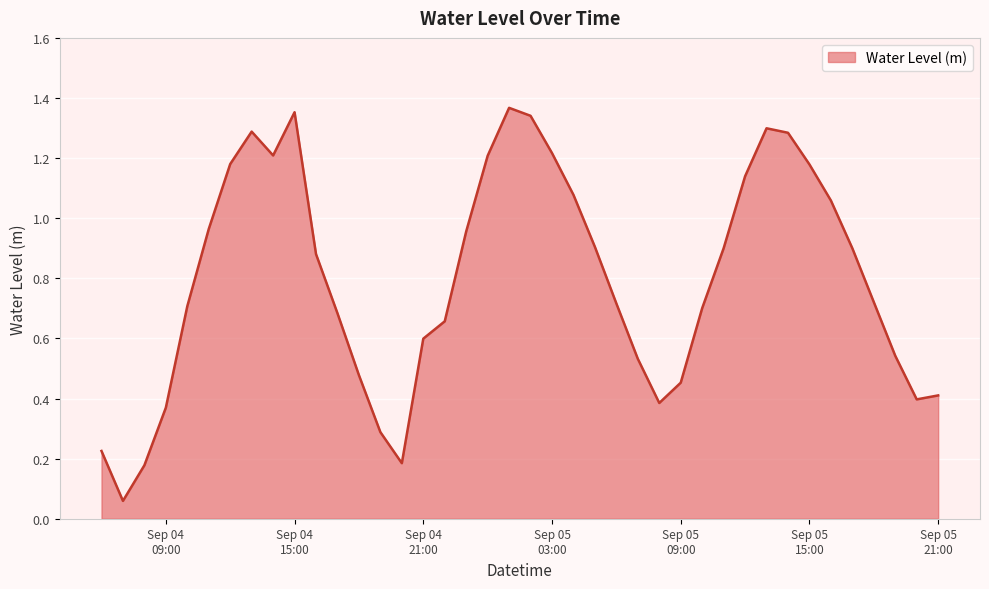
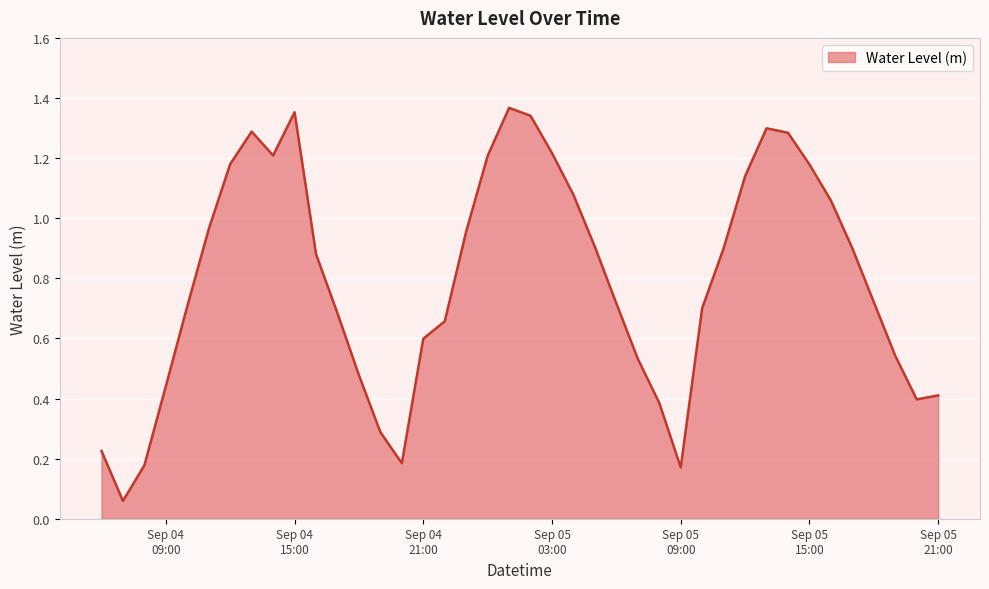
Sep 04 09:00: 0.37 -> 0.44
Sep 05 09:00: 0.45 -> 0.17
